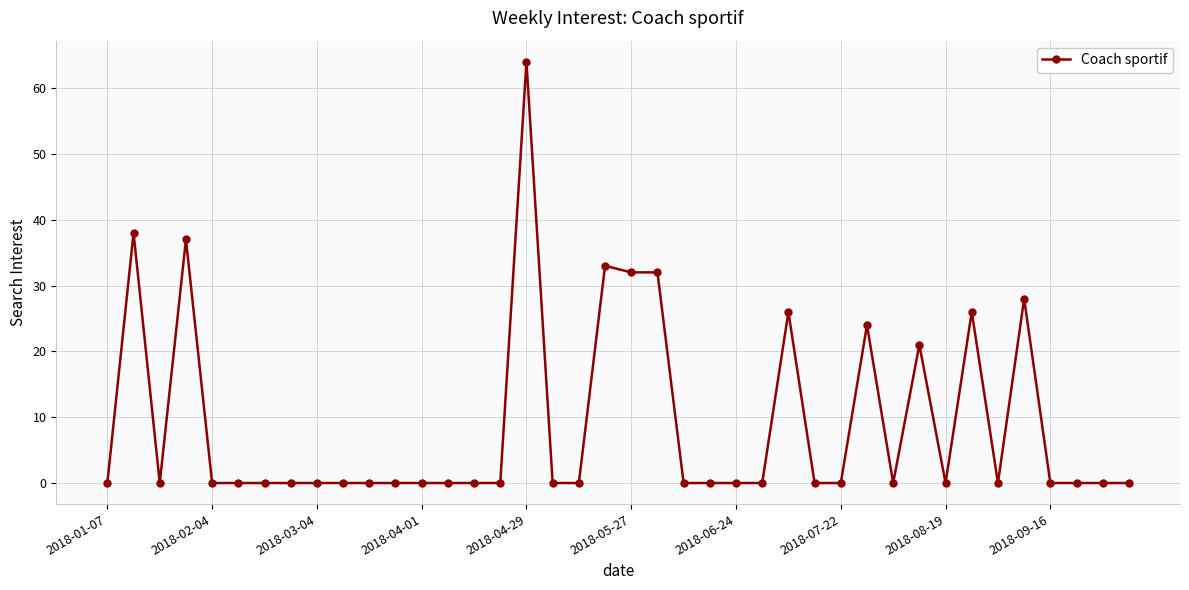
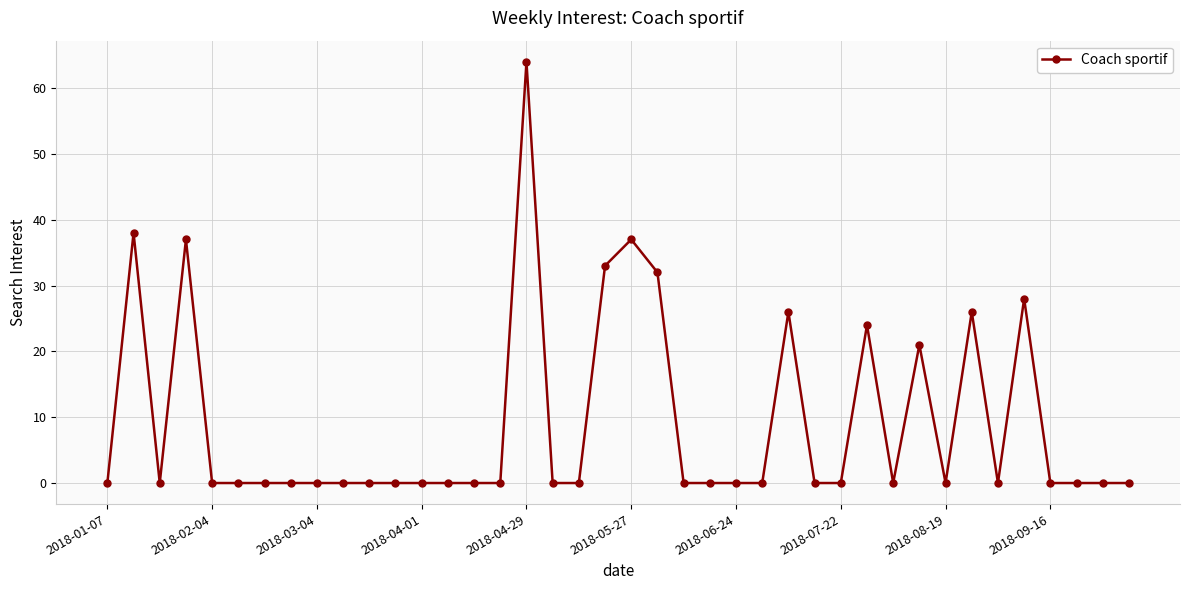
2018-05-27: 32 -> 37
